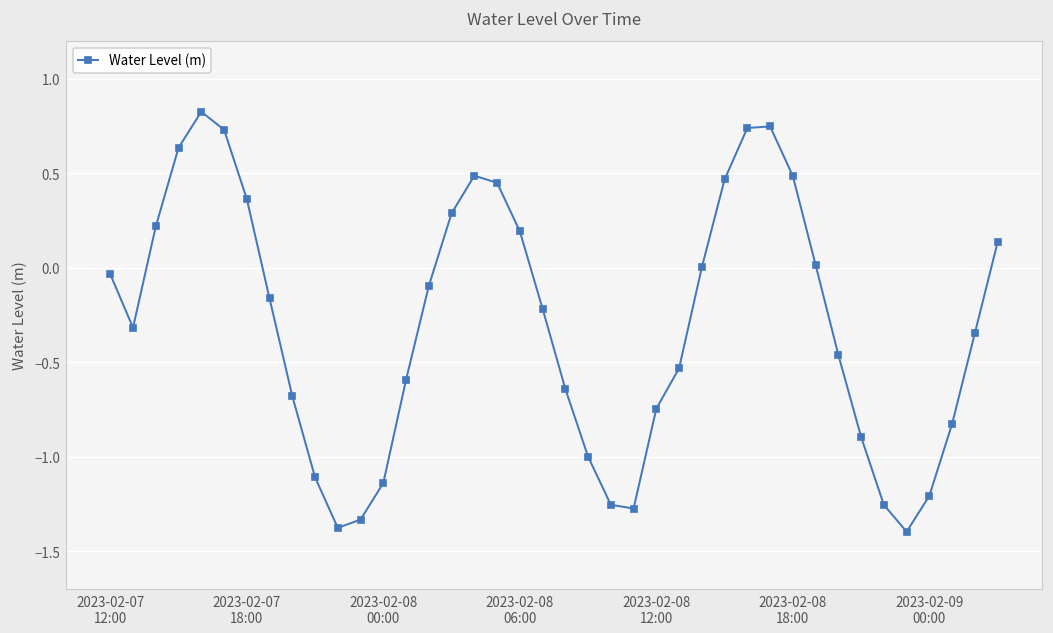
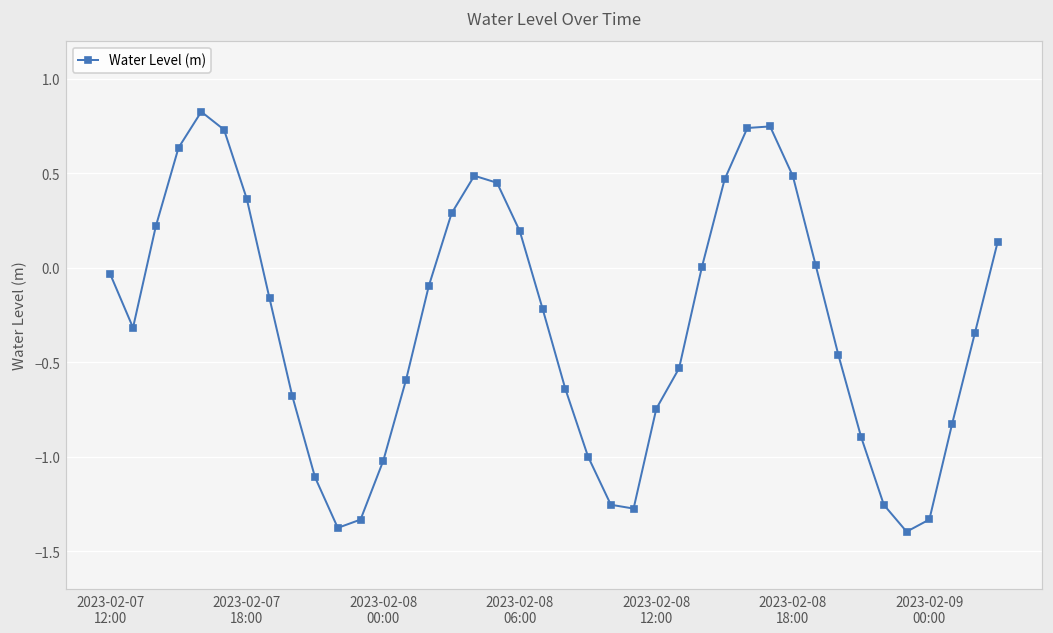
2023-02-08 00:00: -1.14 -> -1.02
2023-02-09 00:00: -1.21 -> -1.33
